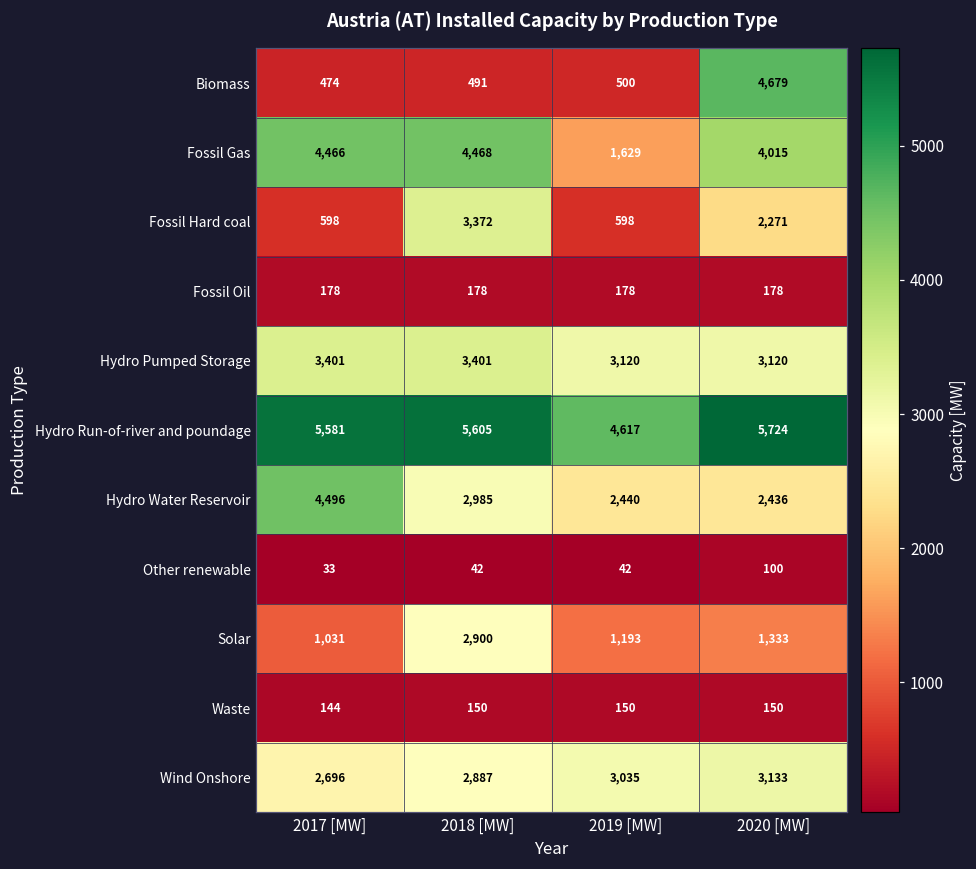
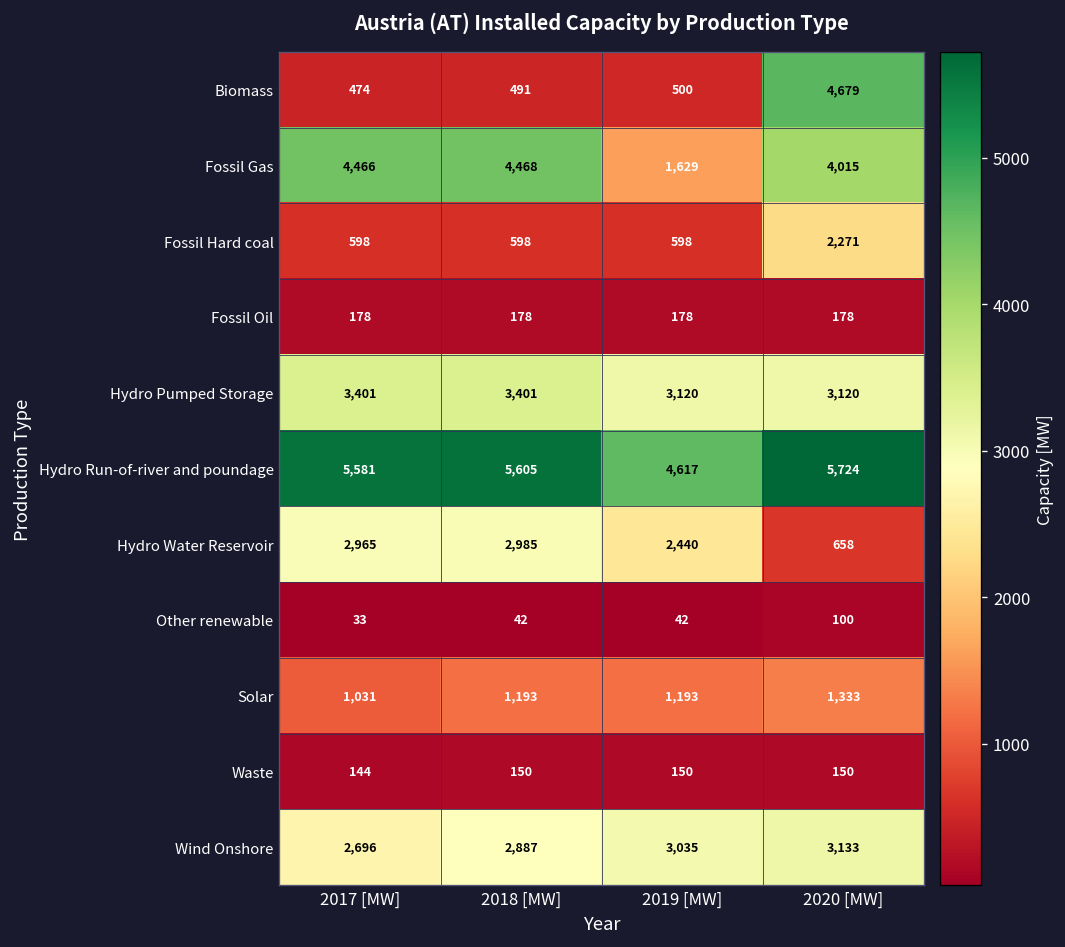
Fossil Hard coal, 2018 [MW]: 3,372 -> 598
Hydro Water Reservoir, 2017 [MW]: 4,496 -> 2,965
Hydro Water Reservoir, 2020 [MW]: 2,436 -> 658
Solar, 2018 [MW]: 2,900 -> 1,193
